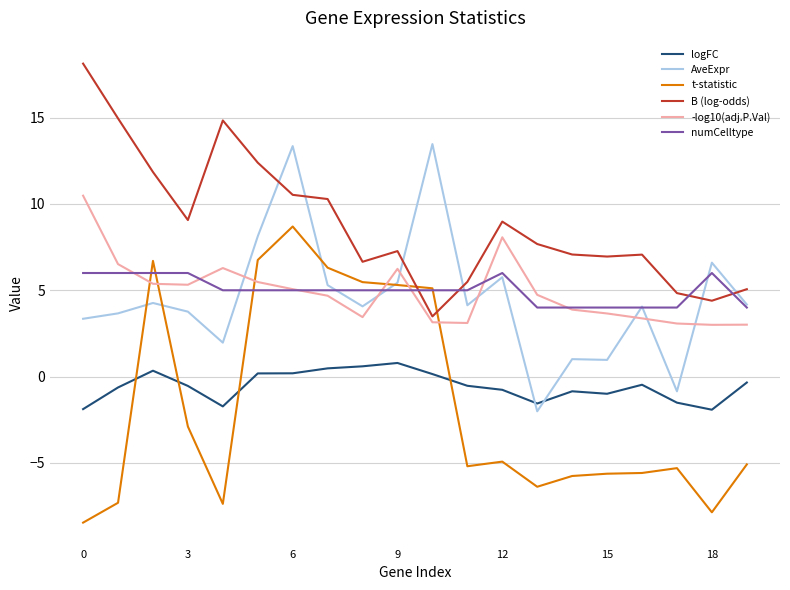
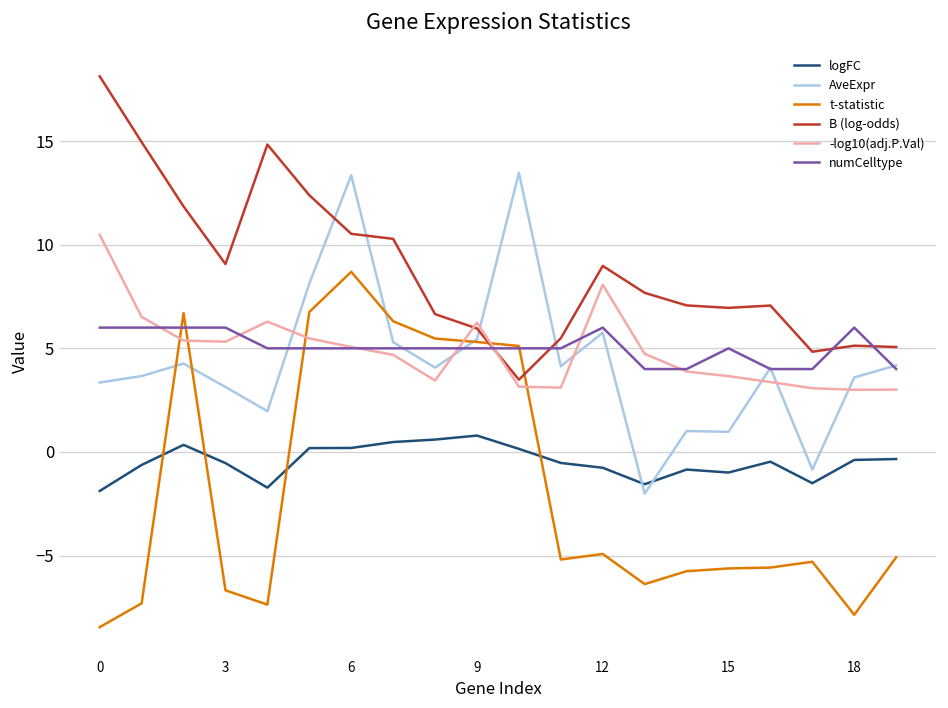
AveExpr, 3: 3.8 -> 3.1
t-statistic, 3: -2.9 -> -6.7
B (log-odds), 9: 7.3 -> 6.0
numCelltype, 15: 4 -> 5
logFC, 18: -1.9 -> -0.4
AveExpr, 18: 6.6 -> 3.6
B (log-odds), 18: 4.4 -> 5.1
